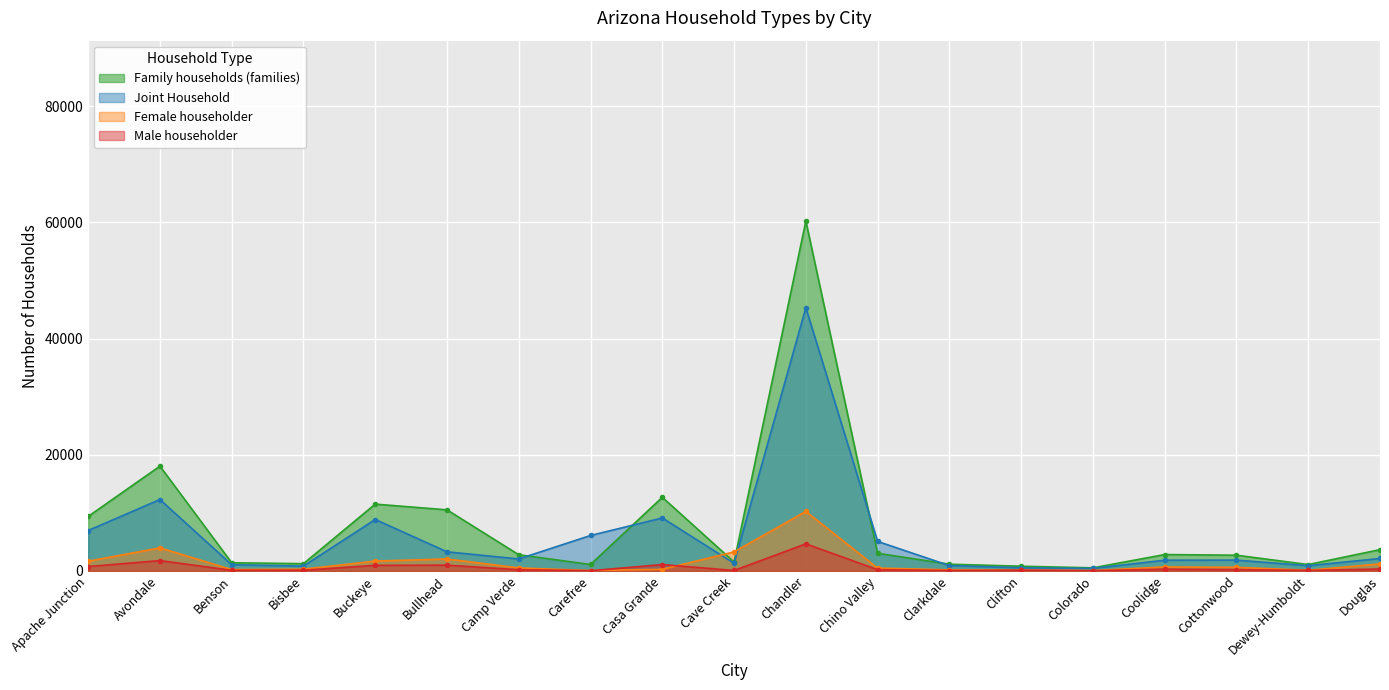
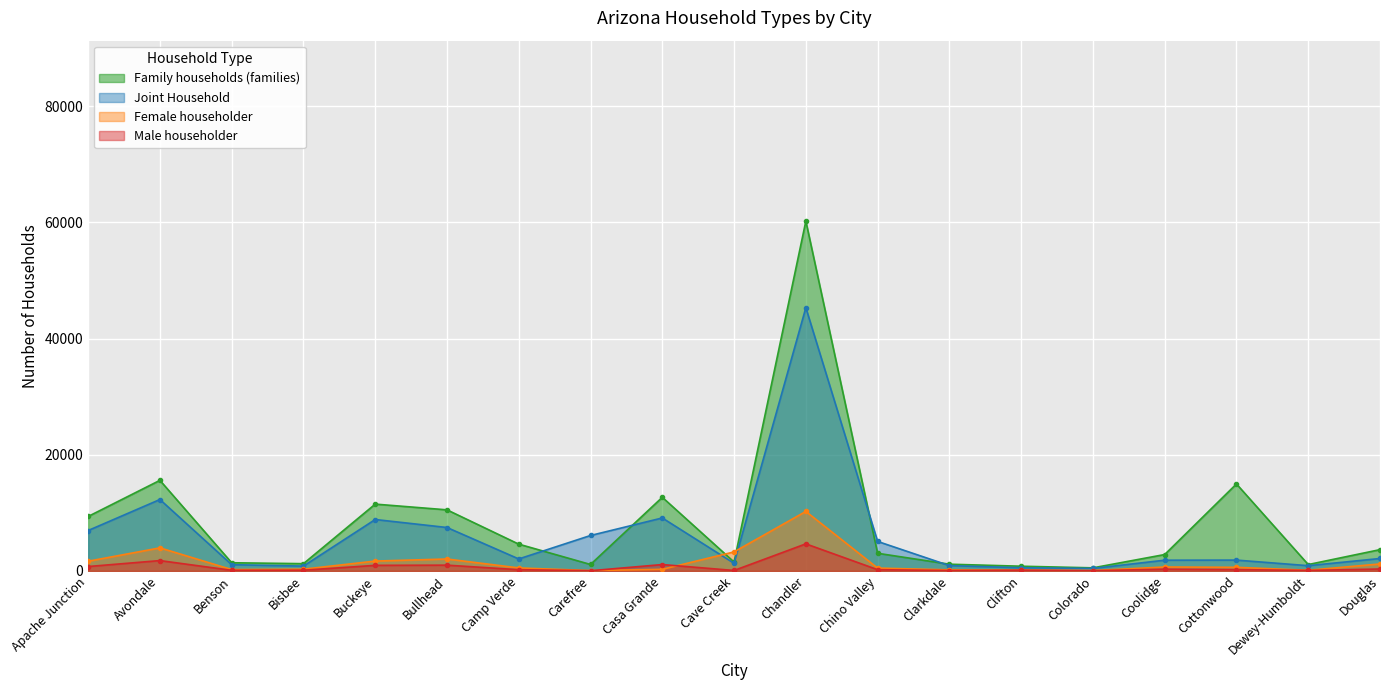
Family households (families), Avondale: 18000 -> 16000
Joint Household, Bullhead: 3000 -> 7000
Family households (families), Camp Verde: 3000 -> 5000
Family households (families), Cottonwood: 3000 -> 15000
